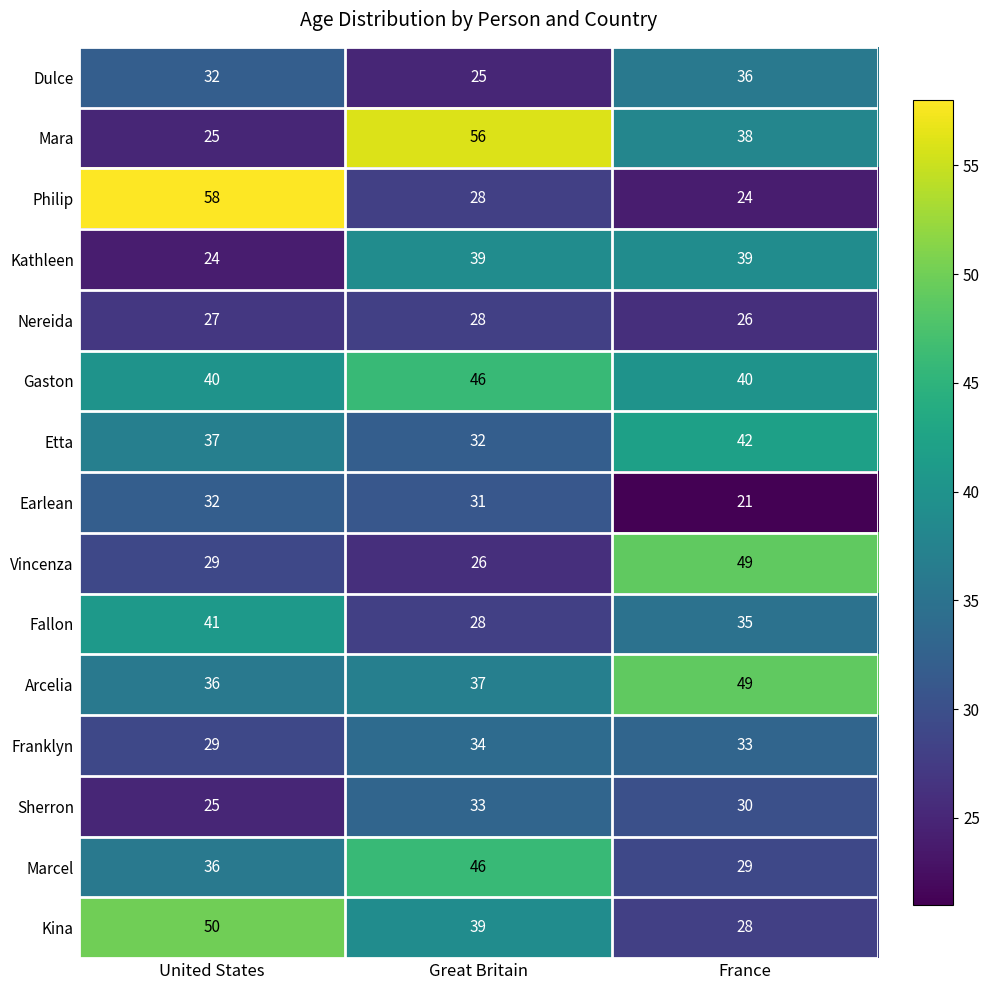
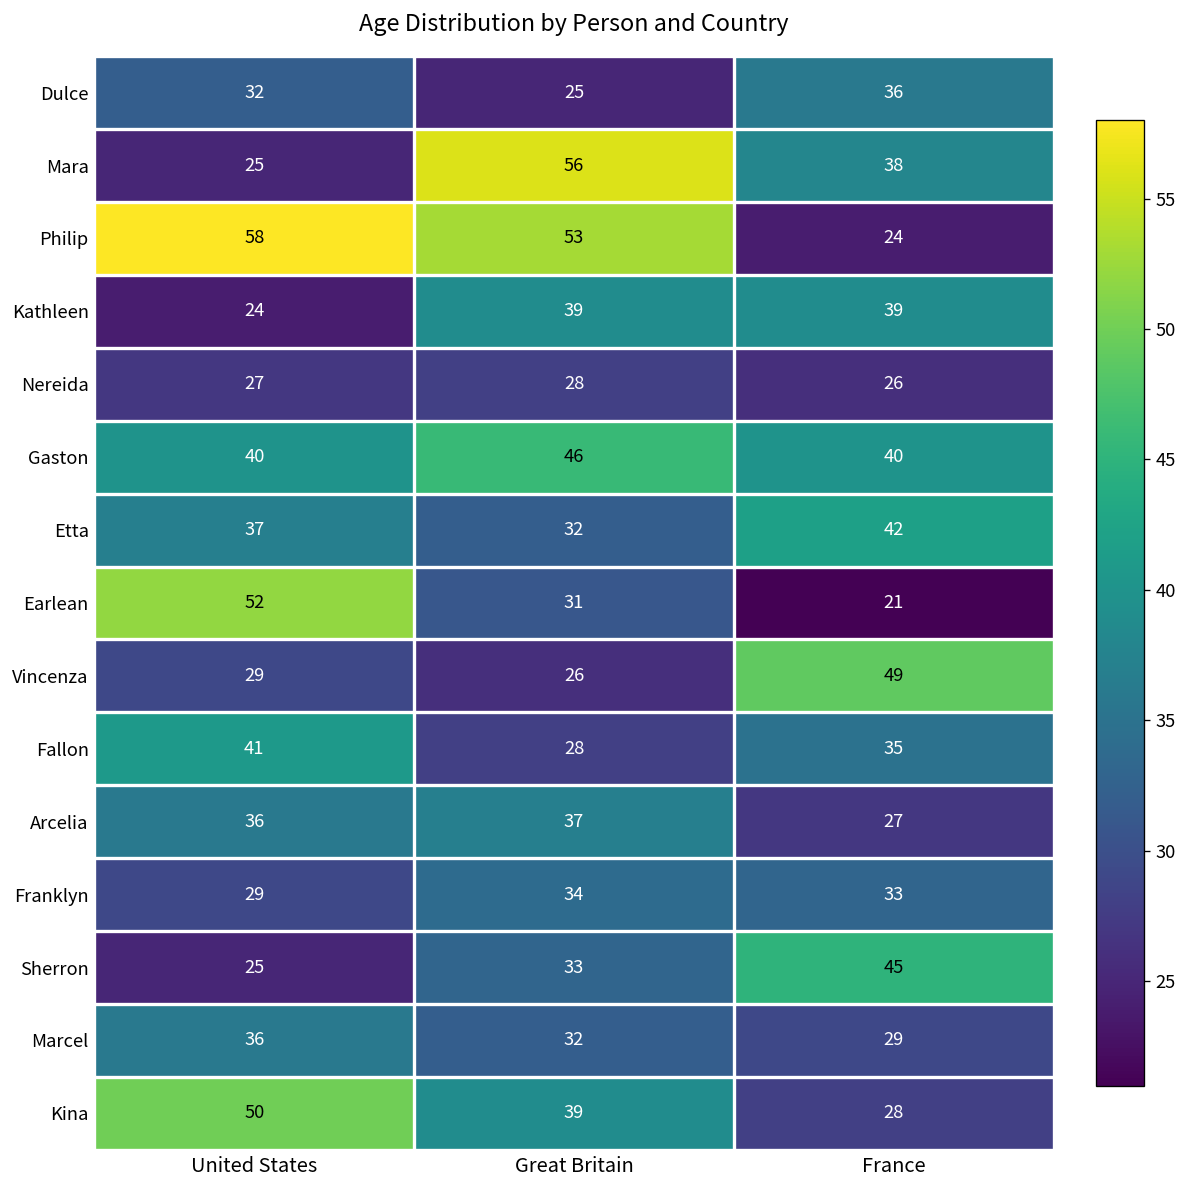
Philip, Great Britain: 28 -> 53
Earlean, United States: 32 -> 52
Arcelia, France: 49 -> 27
Sherron, France: 30 -> 45
Marcel, Great Britain: 46 -> 32
